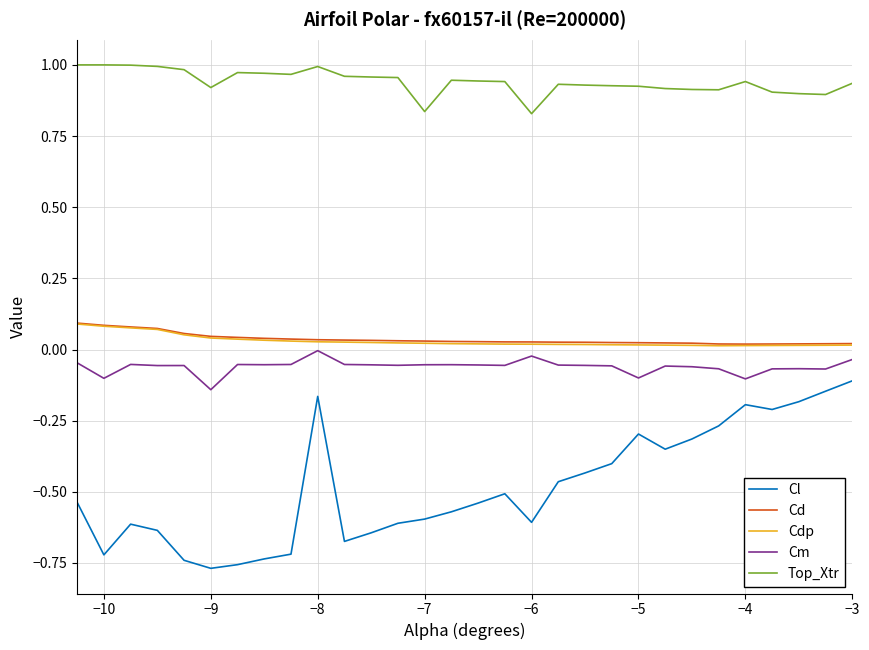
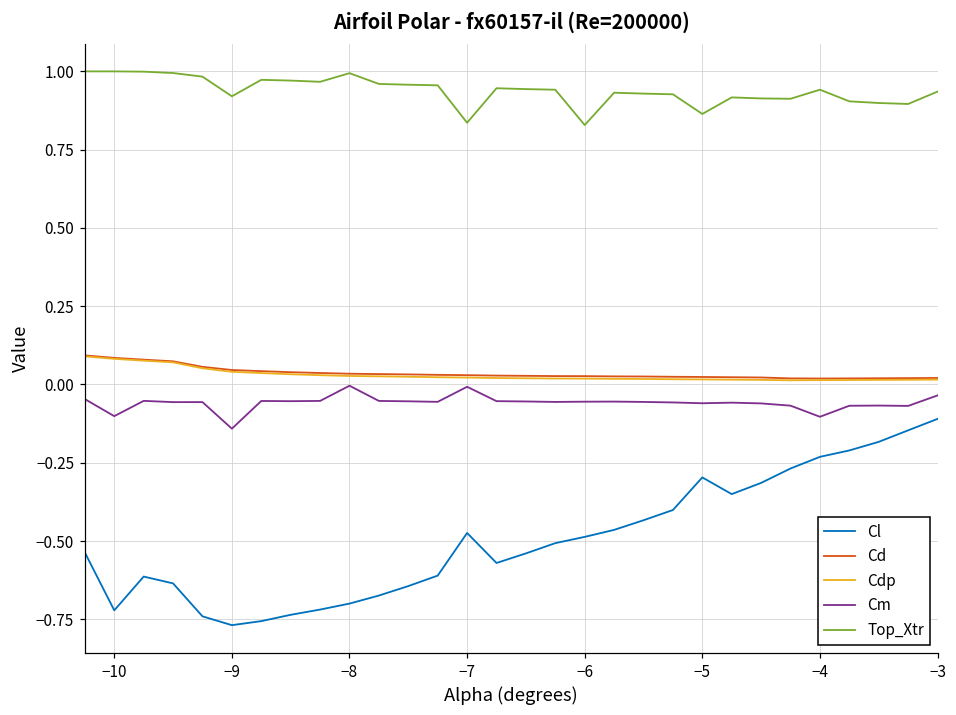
Cl, −8: -0.16 -> -0.70
Cl, −7: -0.60 -> -0.47
Cm, −7: -0.05 -> -0.01
Cl, −6: -0.61 -> -0.49
Cm, −6: -0.02 -> -0.06
Cm, −5: -0.10 -> -0.06
Top_Xtr, −5: 0.93 -> 0.86
Cl, −4: -0.19 -> -0.23
